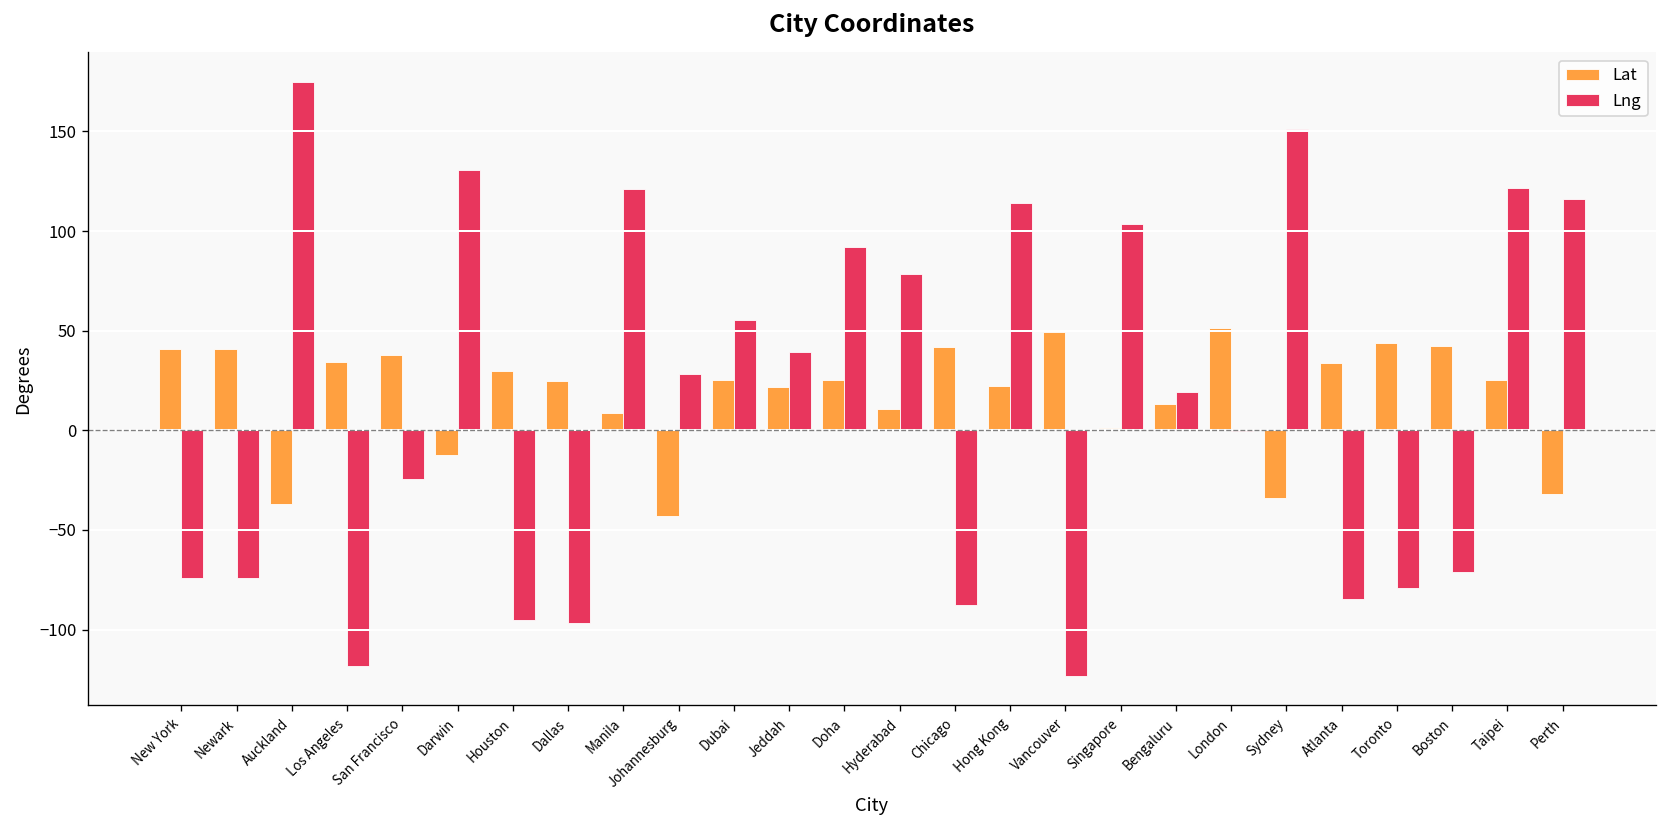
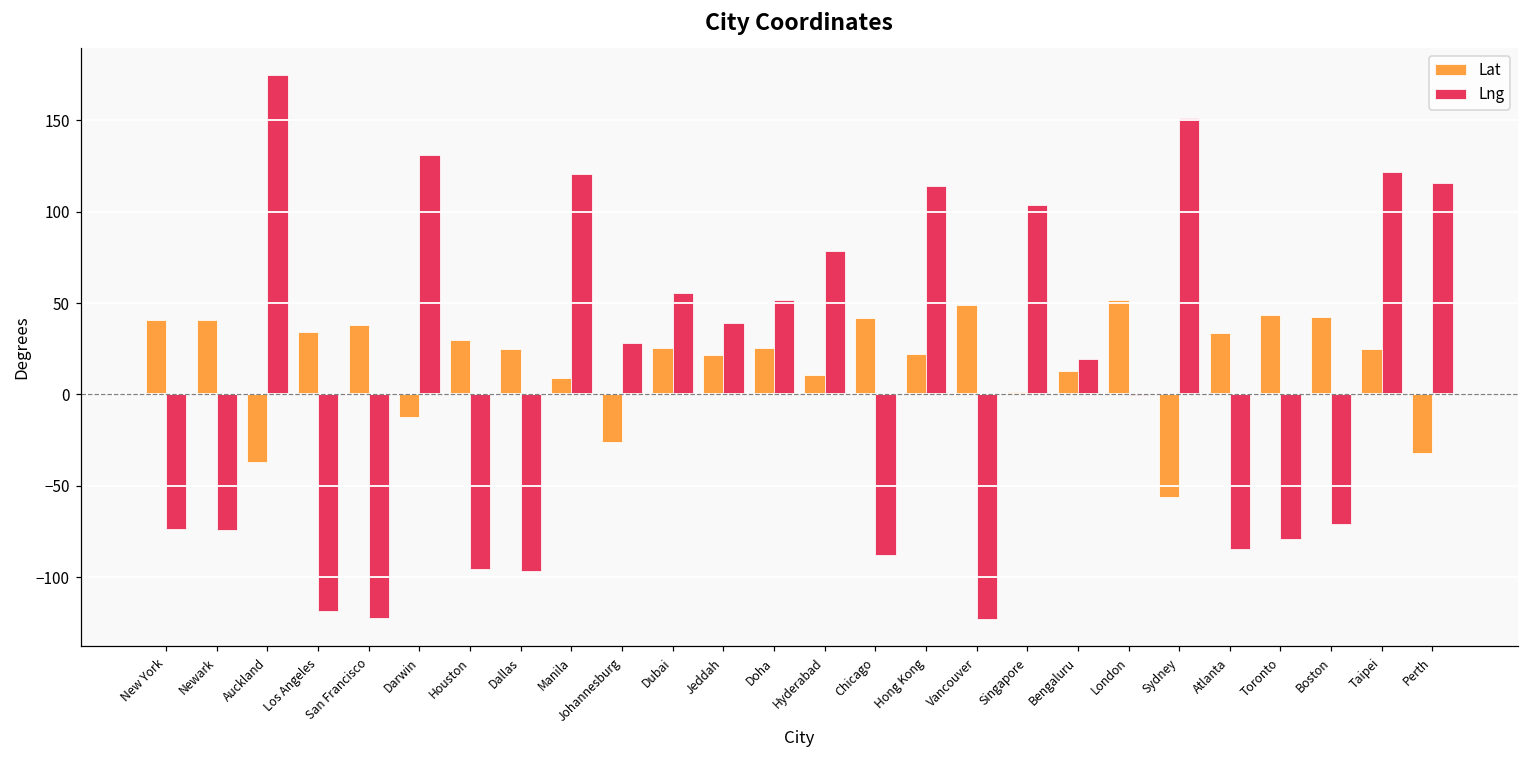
Lng, San Francisco: -25 -> -122
Lat, Johannesburg: -43 -> -26
Lng, Doha: 92 -> 52
Lat, Sydney: -34 -> -56
